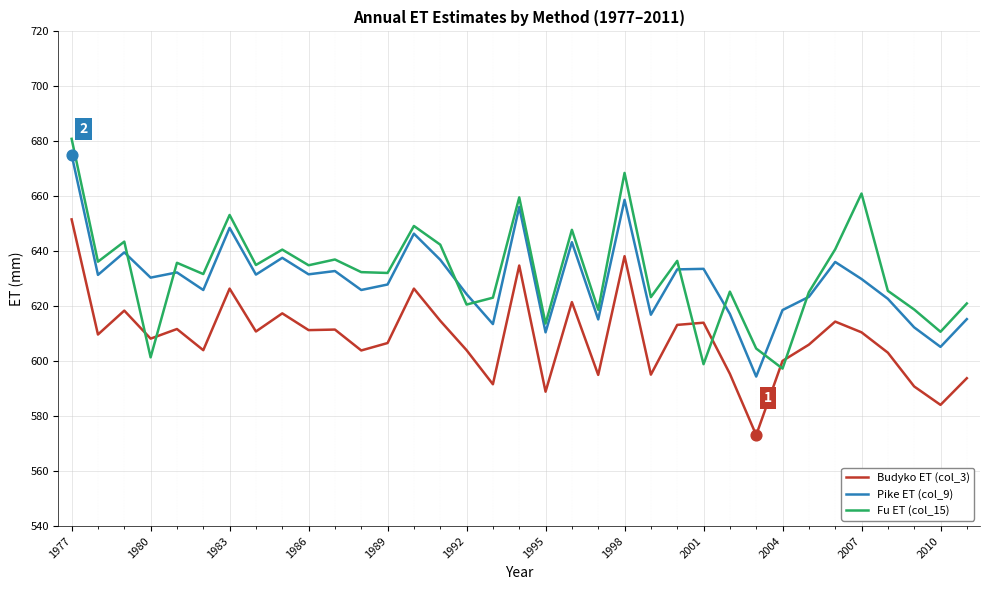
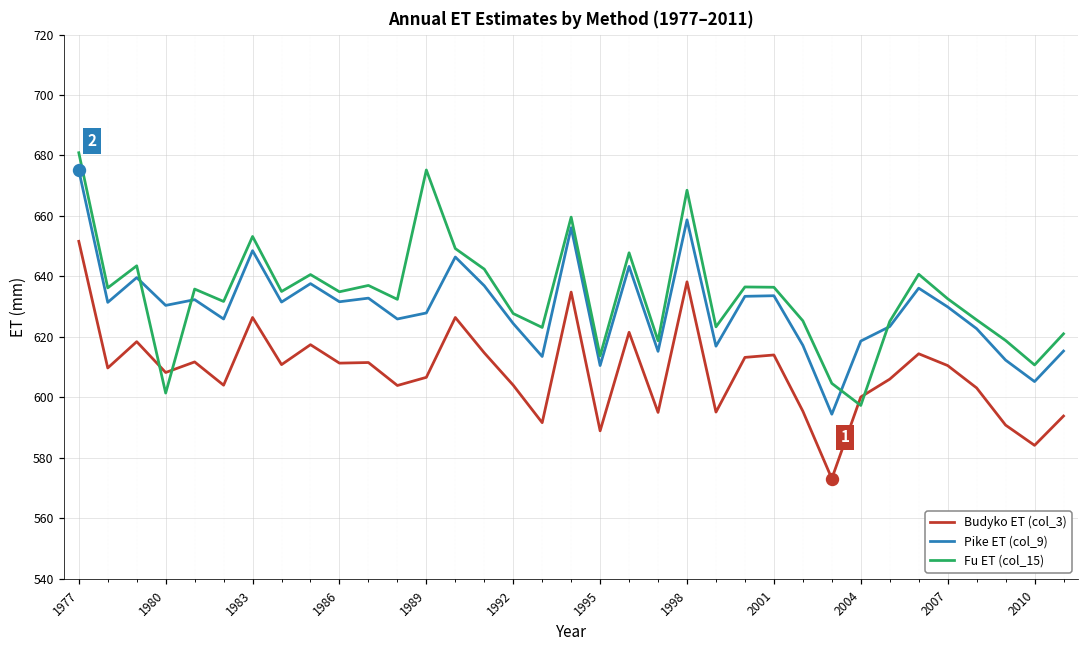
Fu ET (col_15), 1989: 632 -> 675
Fu ET (col_15), 1992: 621 -> 628
Fu ET (col_15), 2001: 599 -> 636
Fu ET (col_15), 2007: 661 -> 633
